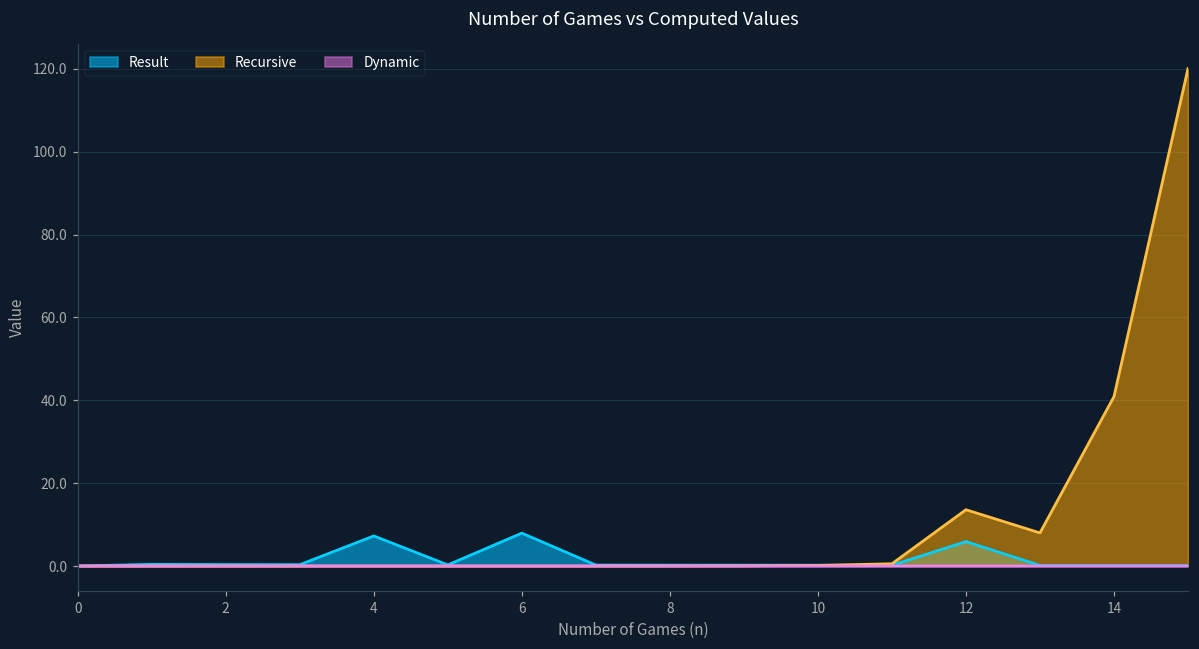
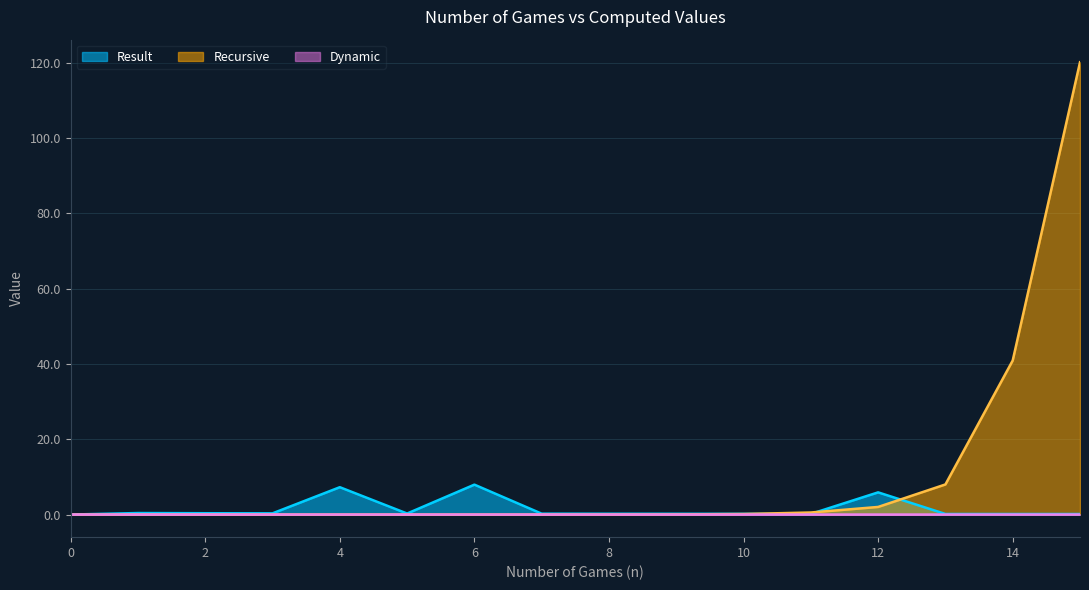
Recursive, 12: 14 -> 2
